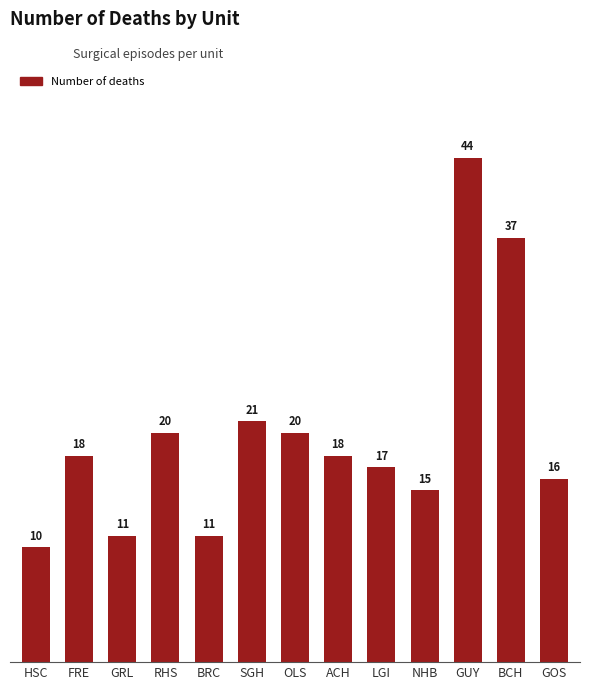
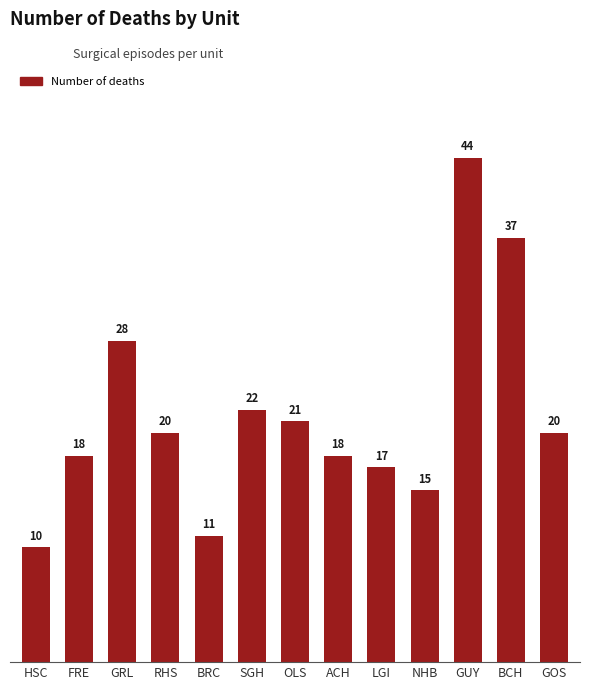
GRL: 11 -> 28
SGH: 21 -> 22
OLS: 20 -> 21
GOS: 16 -> 20
